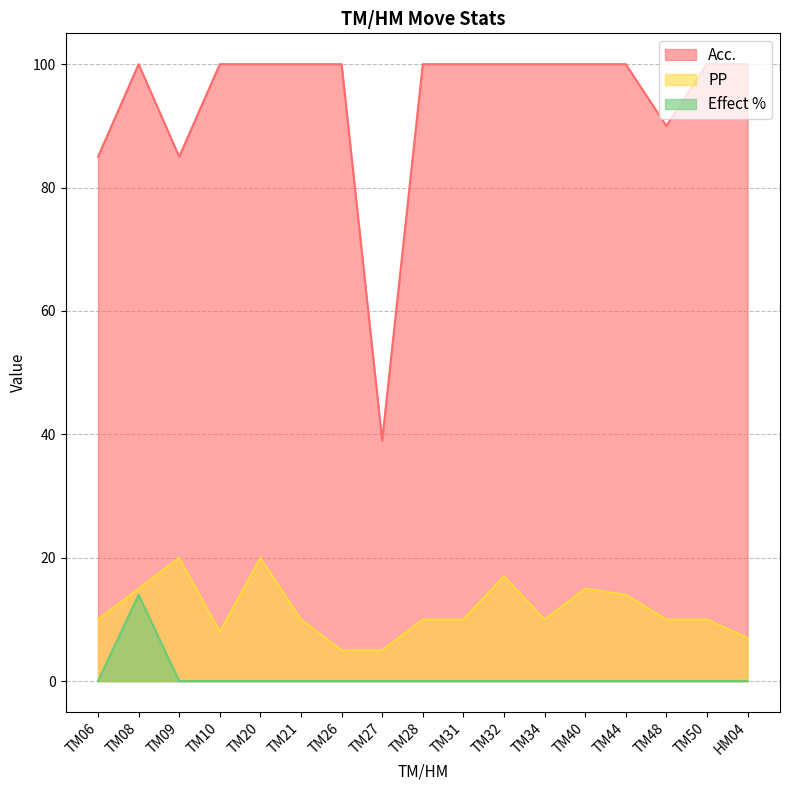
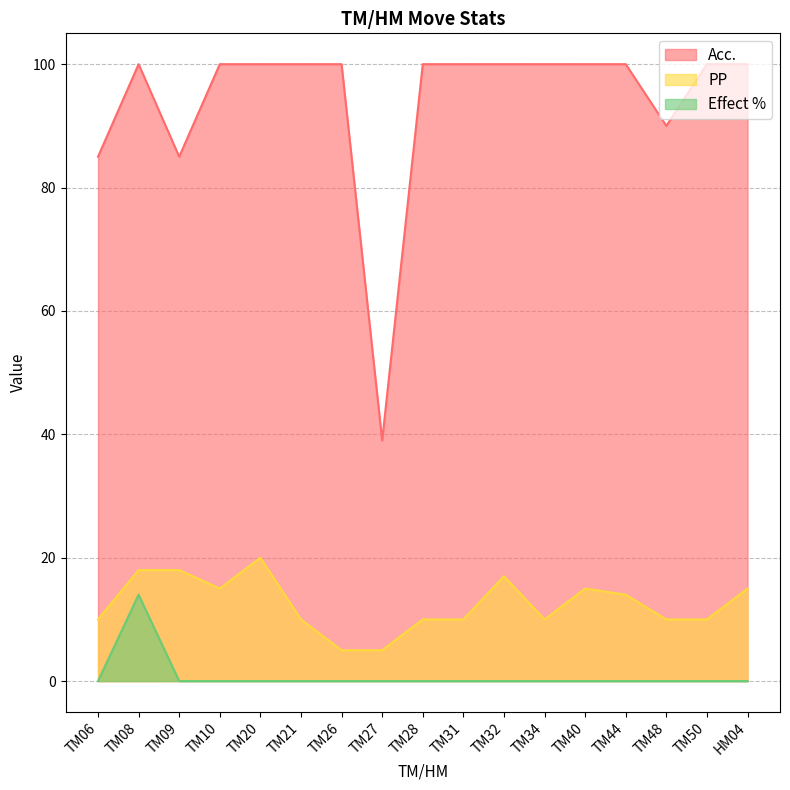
PP, TM08: 15 -> 18
PP, TM09: 20 -> 18
PP, TM10: 8 -> 15
PP, HM04: 7 -> 15
